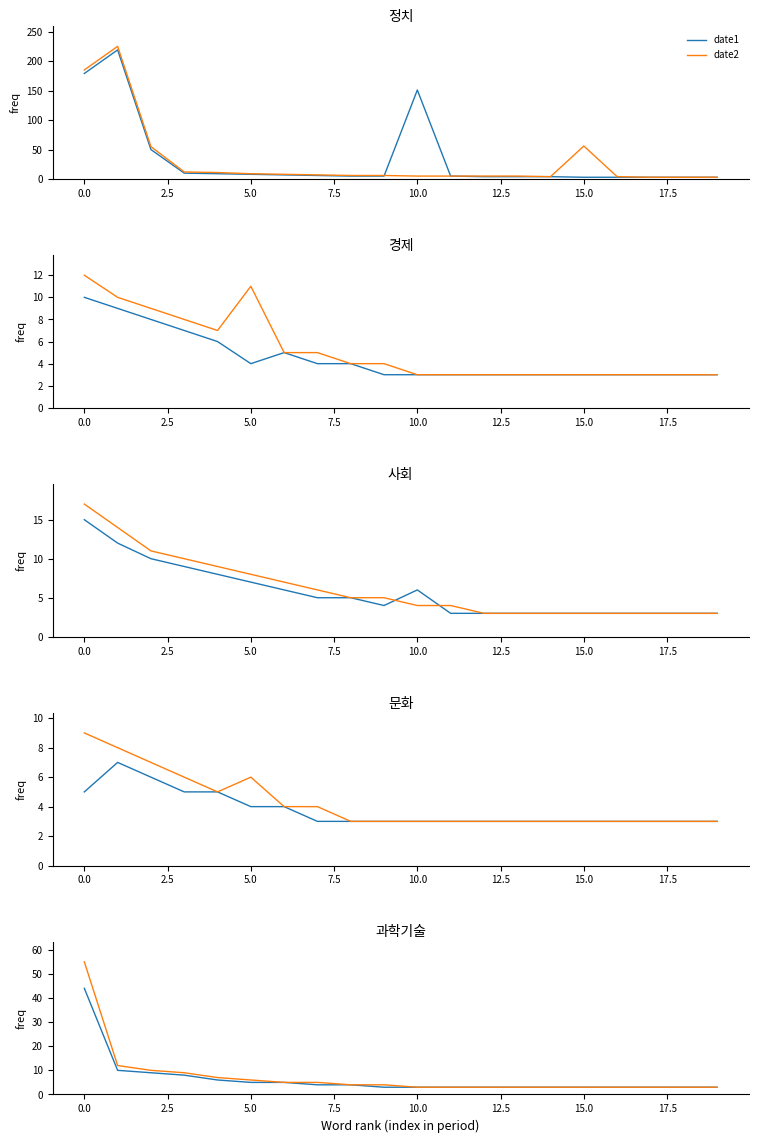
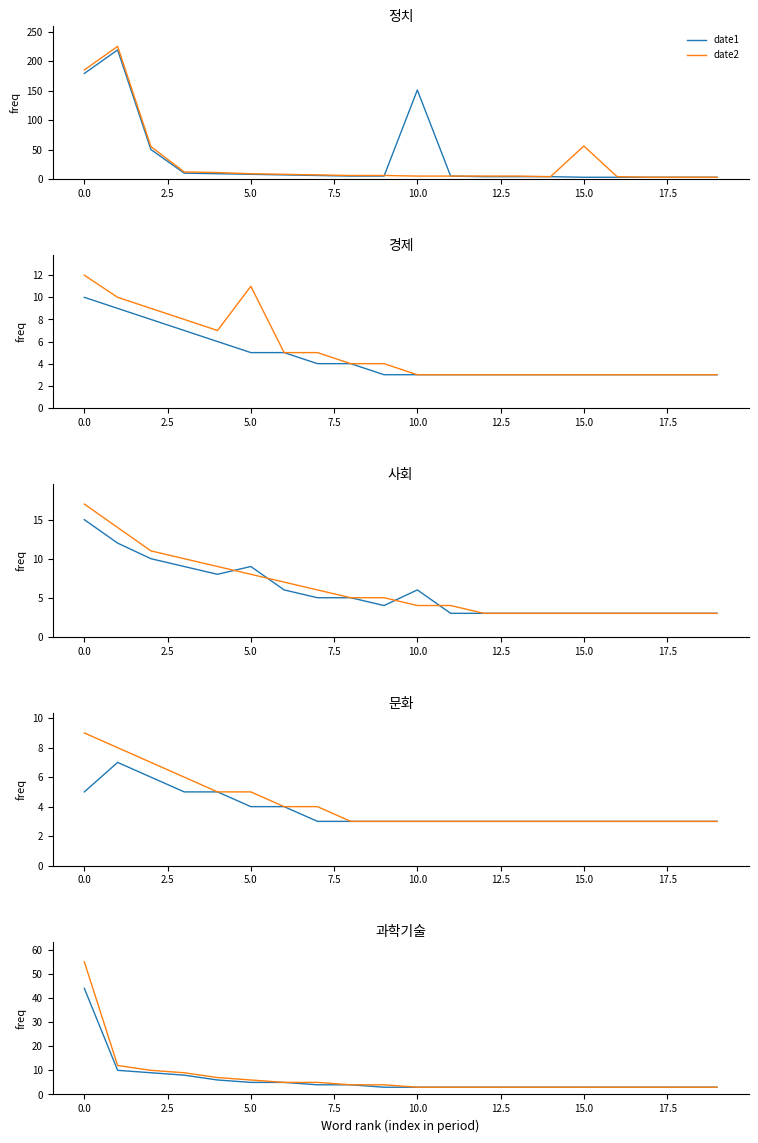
경제, date1, 5.0: 4 -> 5
사회, date1, 5.0: 7 -> 9
문화, date2, 5.0: 6 -> 5
